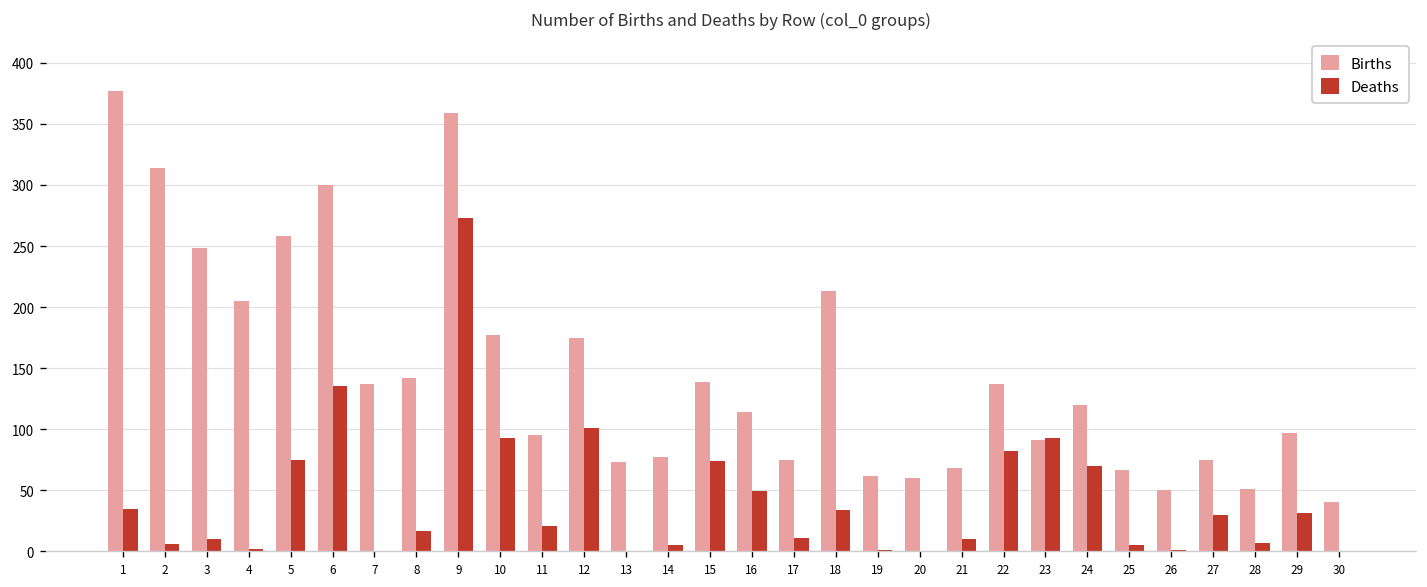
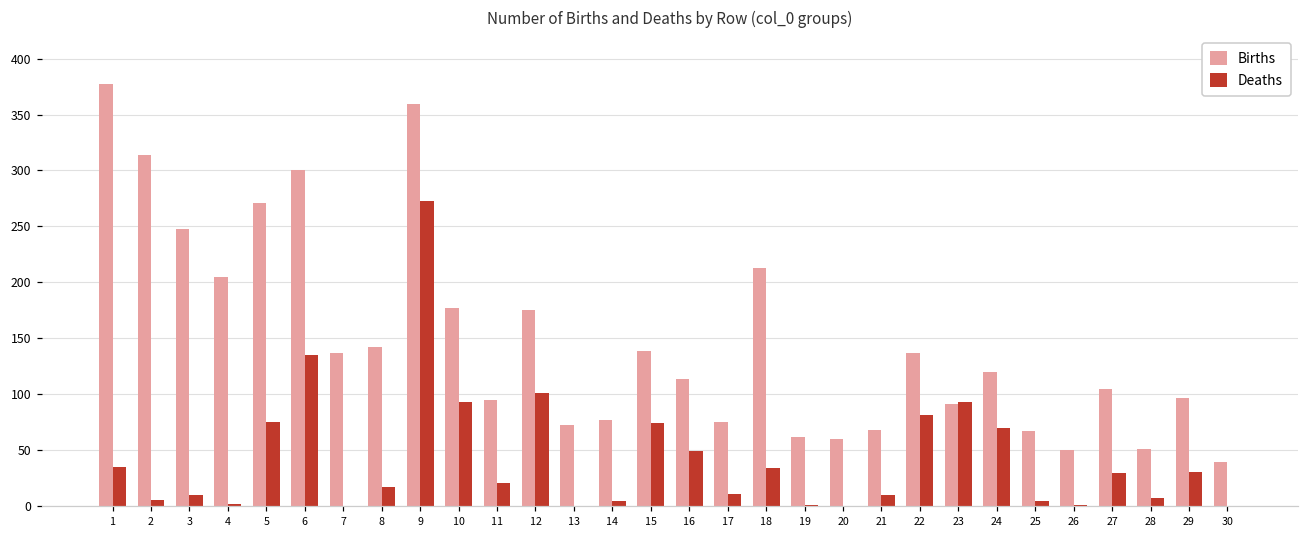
Births, 5: 258 -> 271
Births, 27: 75 -> 105
